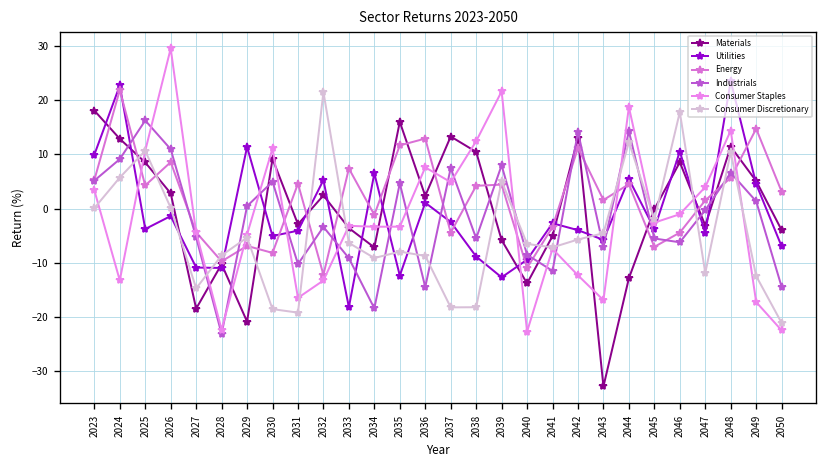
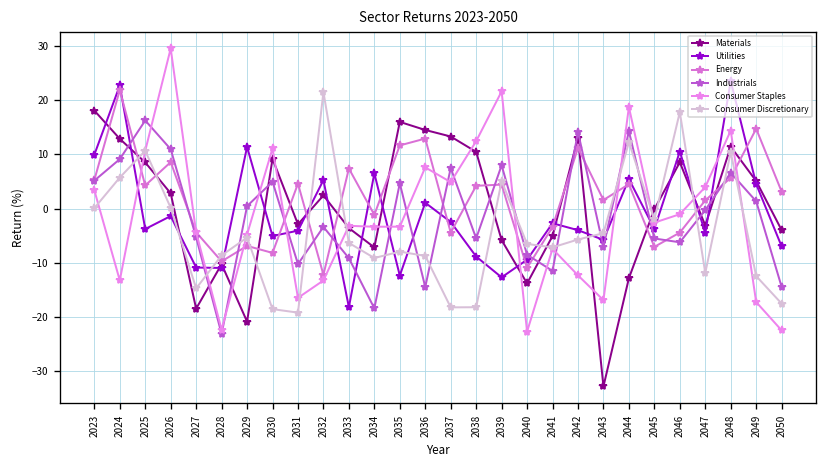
Materials, 2036: 2 -> 14
Consumer Discretionary, 2050: -21 -> -18
